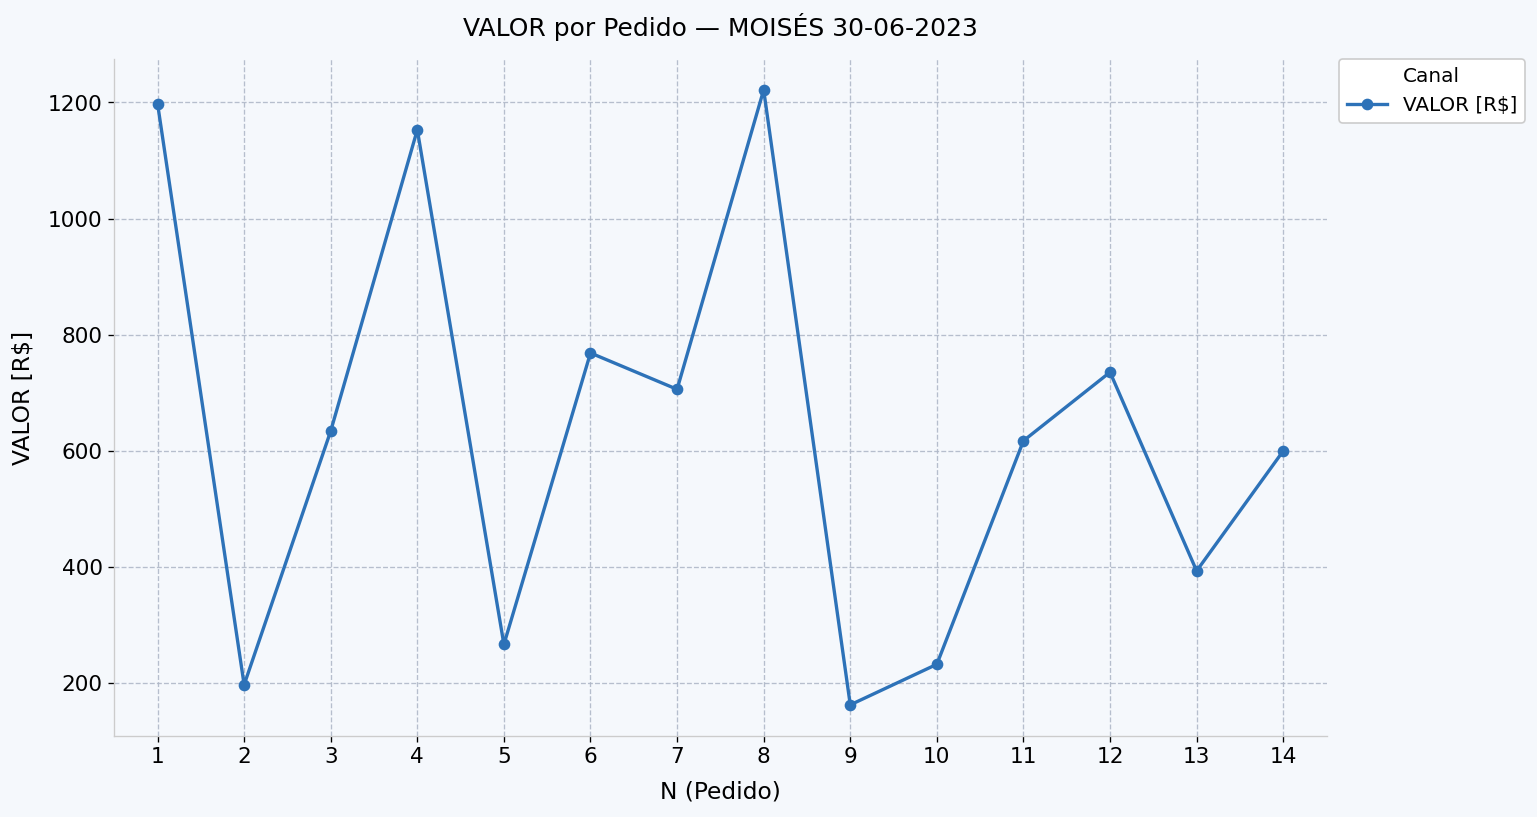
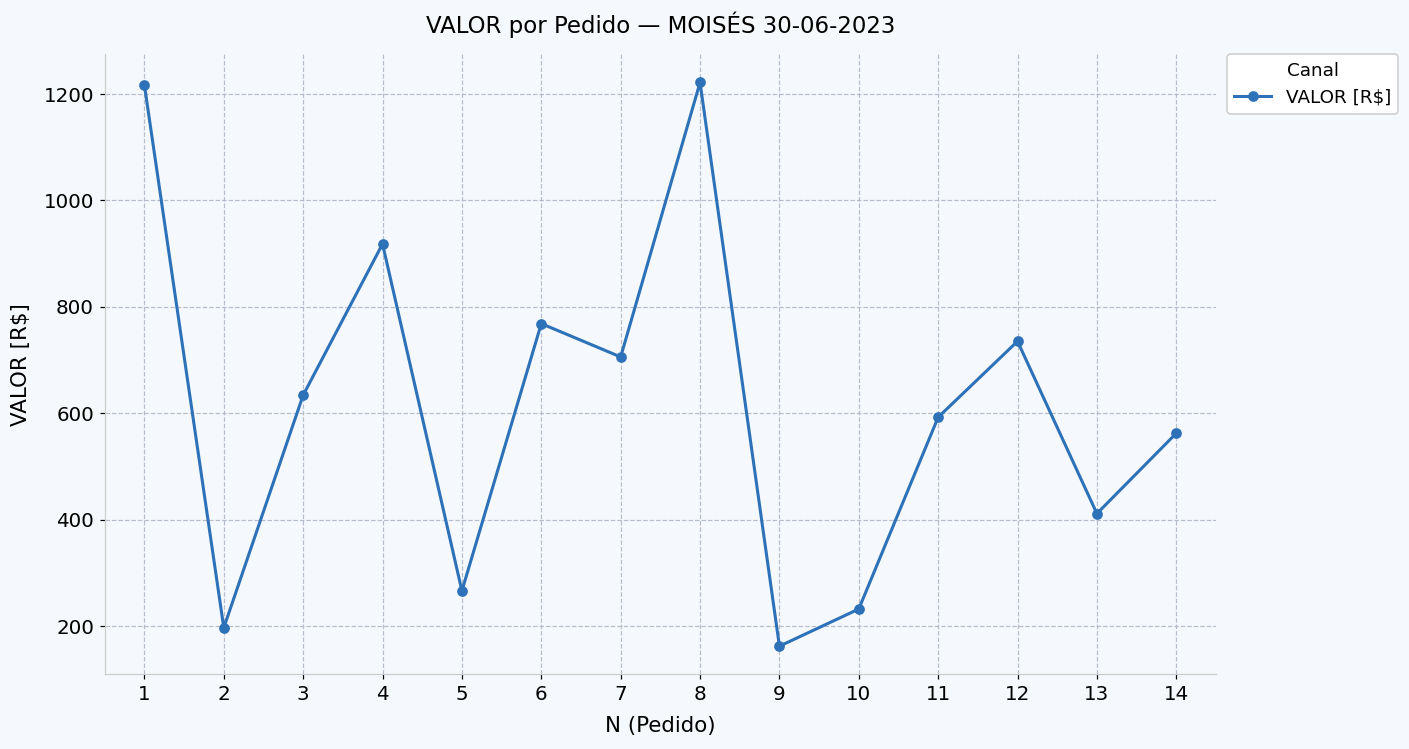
1: 1200 -> 1220
4: 1150 -> 920
11: 620 -> 590
13: 390 -> 410
14: 600 -> 560
